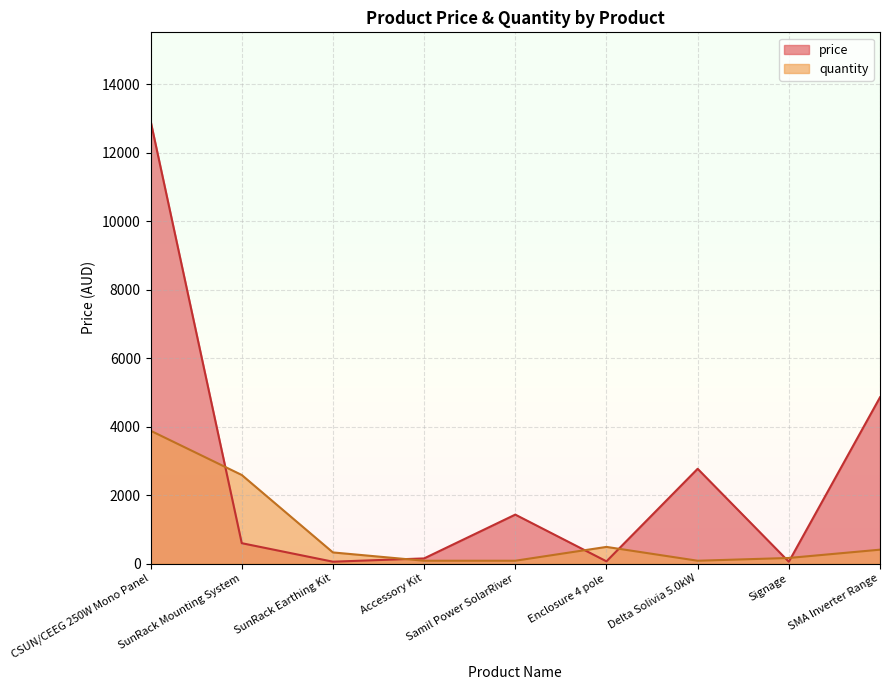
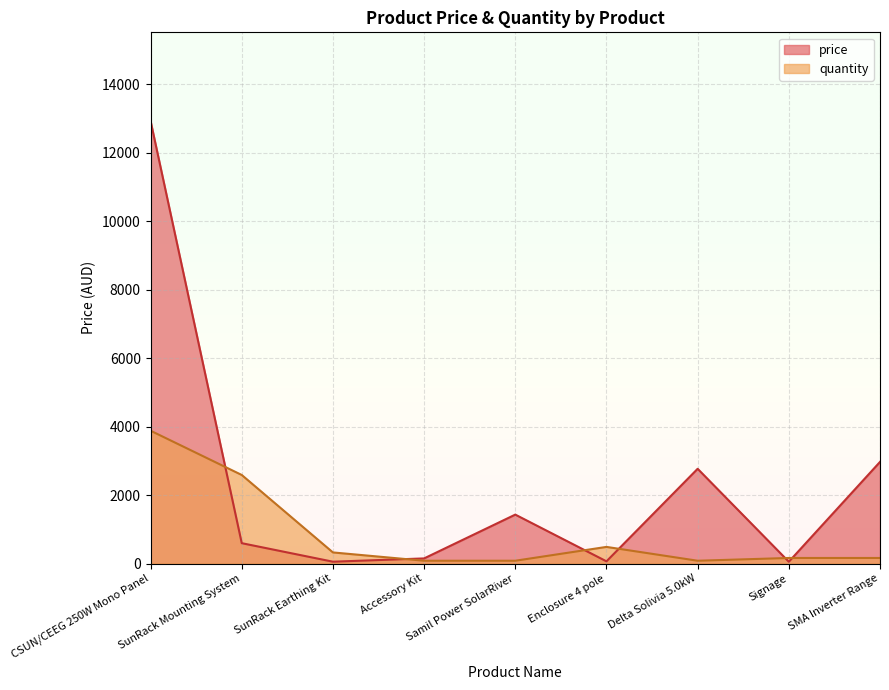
price, SMA Inverter Range: 4900 -> 3000
quantity, SMA Inverter Range: 400 -> 200
